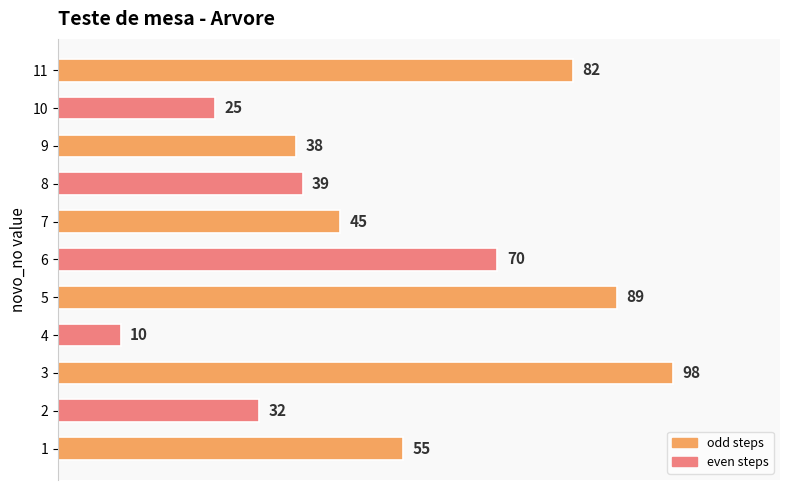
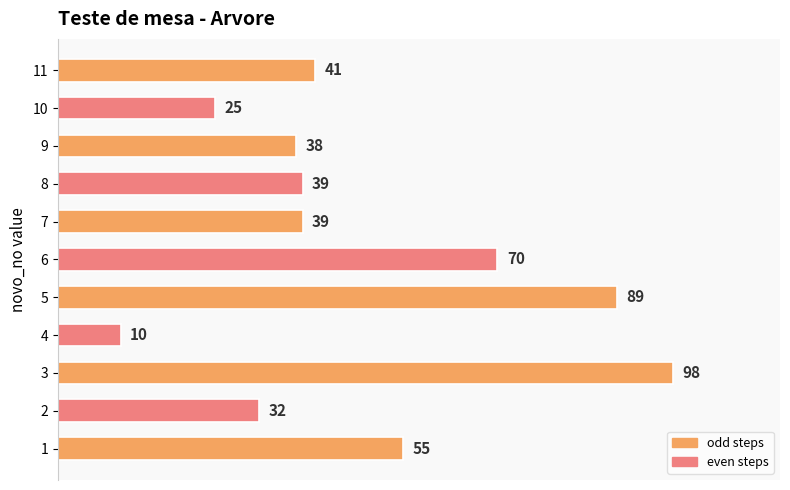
11: 82 -> 41
7: 45 -> 39
